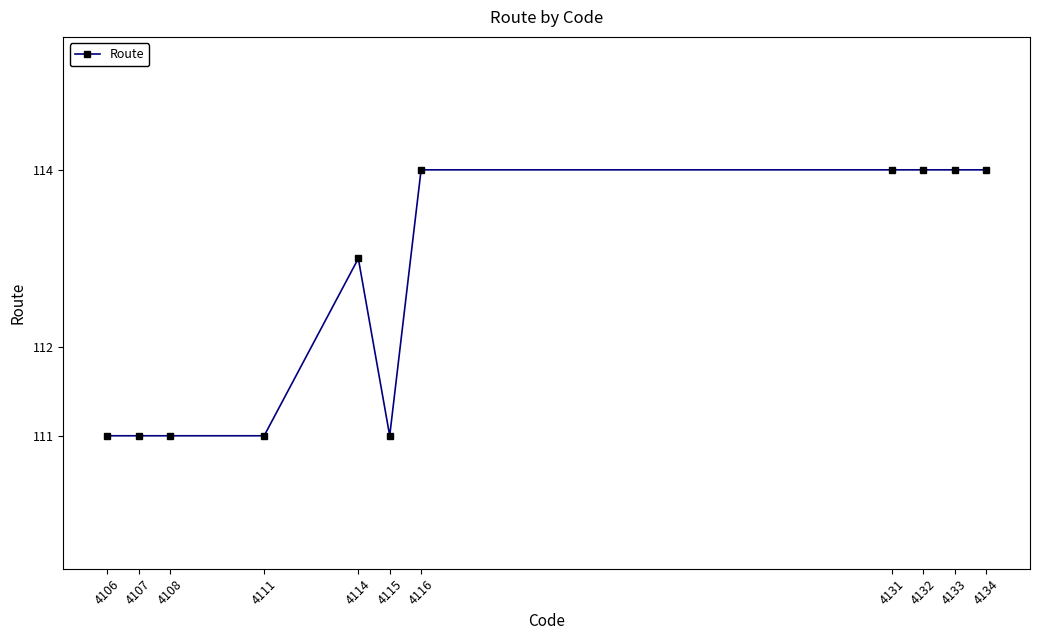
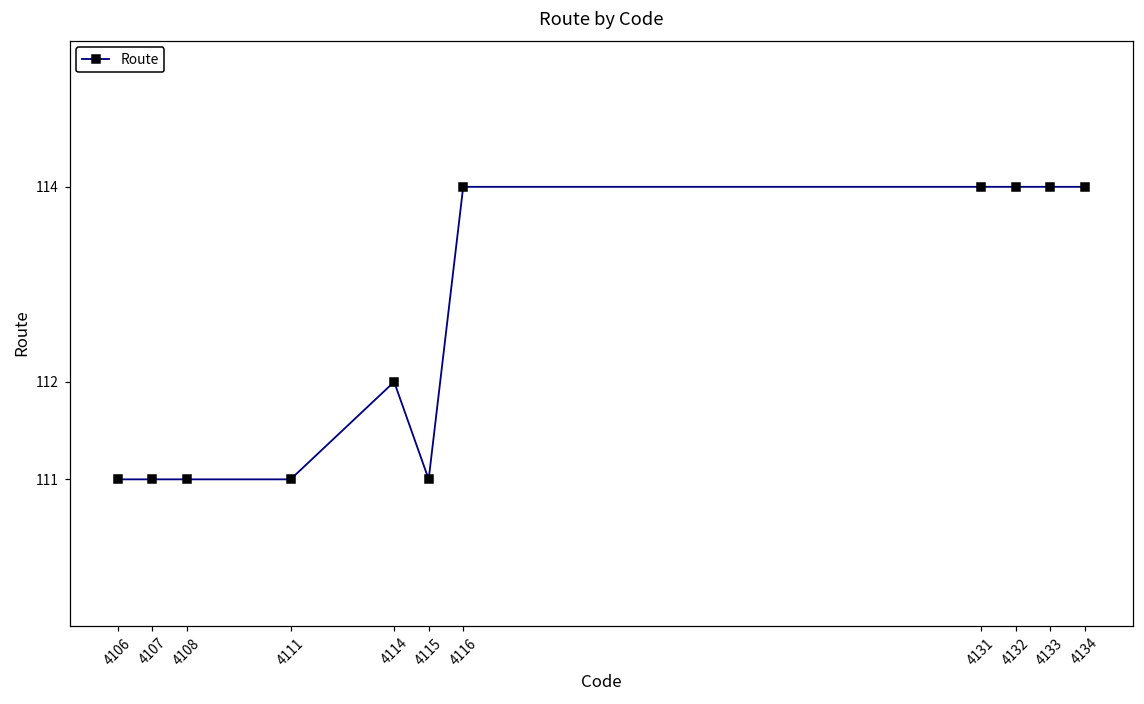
4114: 113 -> 112
